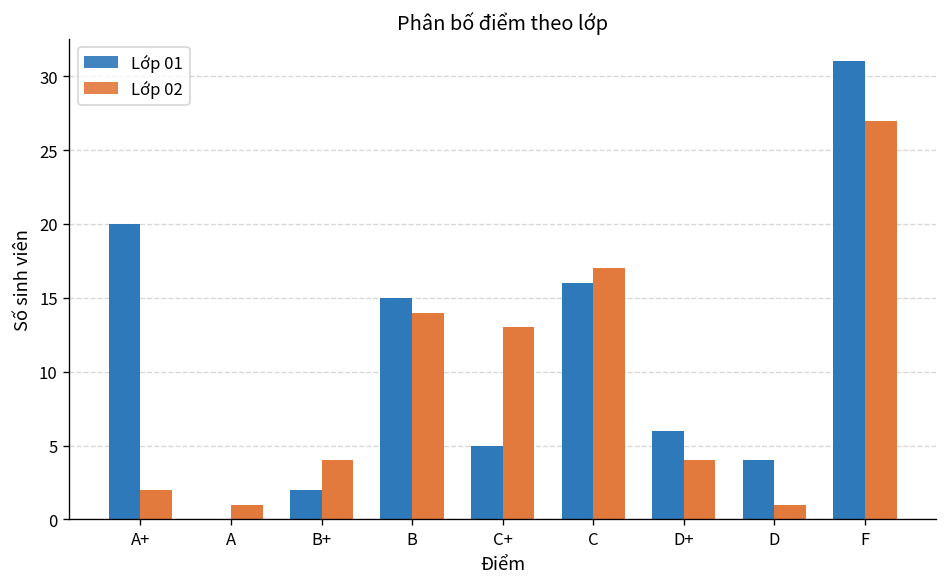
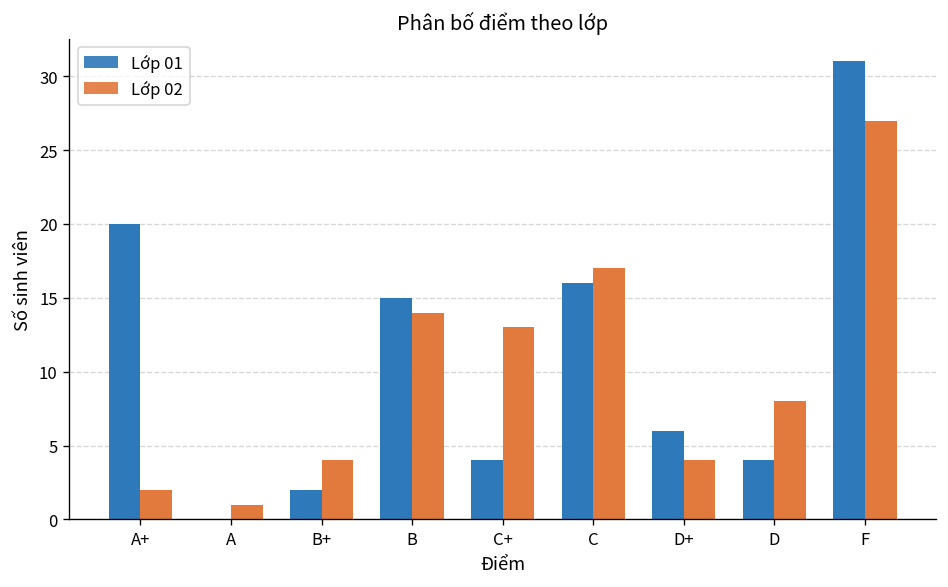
Lớp 01, C+: 5 -> 4
Lớp 02, D: 1 -> 8
